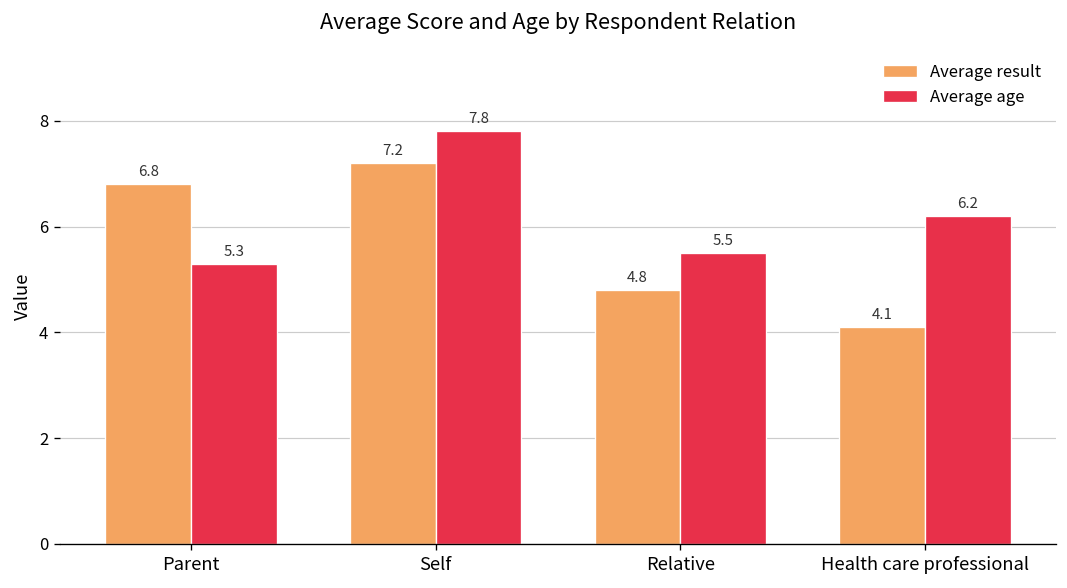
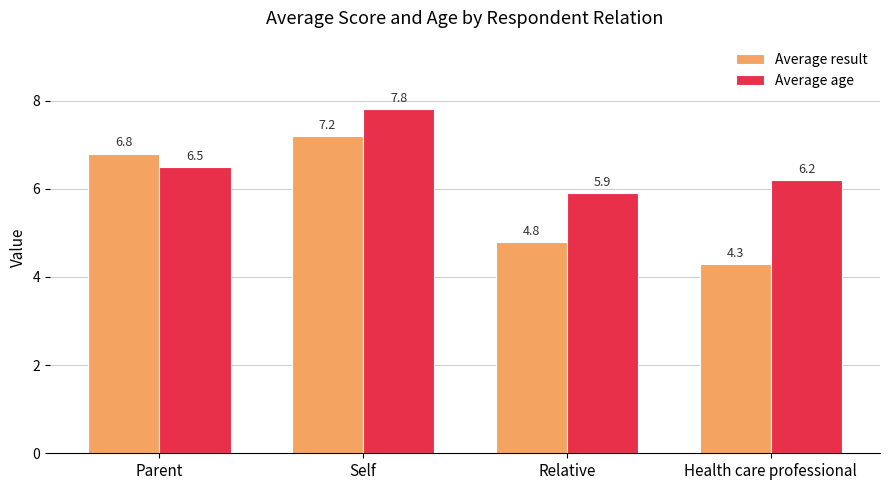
Average age, Parent: 5.3 -> 6.5
Average age, Relative: 5.5 -> 5.9
Average result, Health care professional: 4.1 -> 4.3
